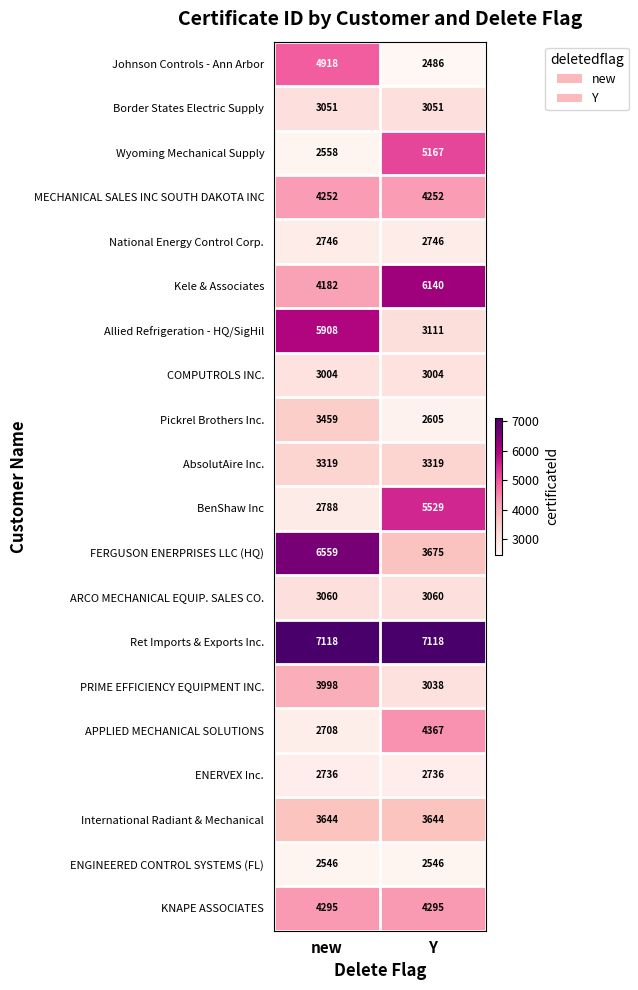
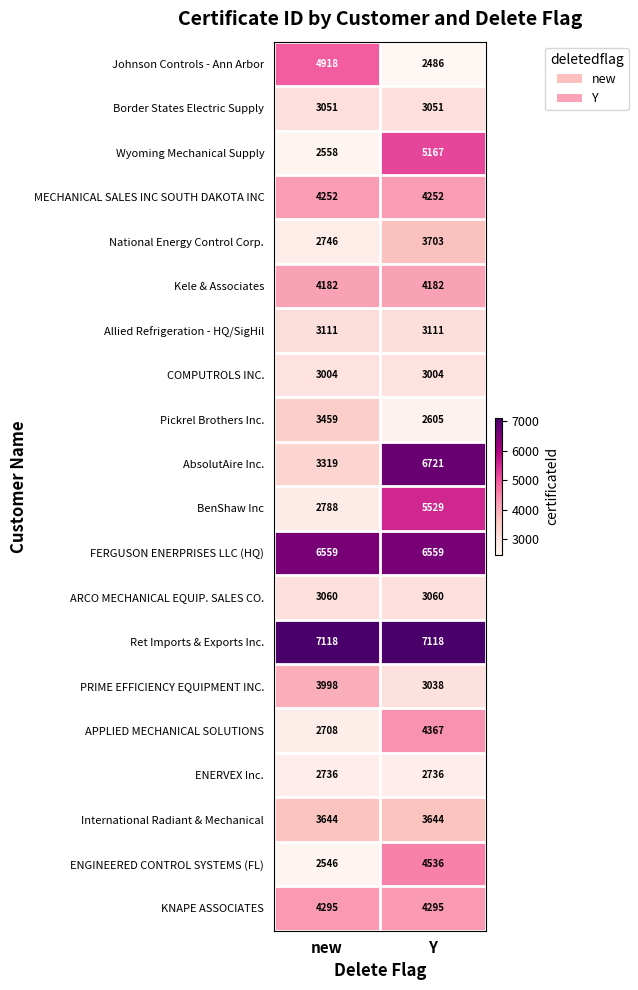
National Energy Control Corp., Y: 2746 -> 3703
Kele & Associates, Y: 6140 -> 4182
Allied Refrigeration - HQ/SigHil, new: 5908 -> 3111
AbsolutAire Inc., Y: 3319 -> 6721
FERGUSON ENERPRISES LLC (HQ), Y: 3675 -> 6559
ENGINEERED CONTROL SYSTEMS (FL), Y: 2546 -> 4536
